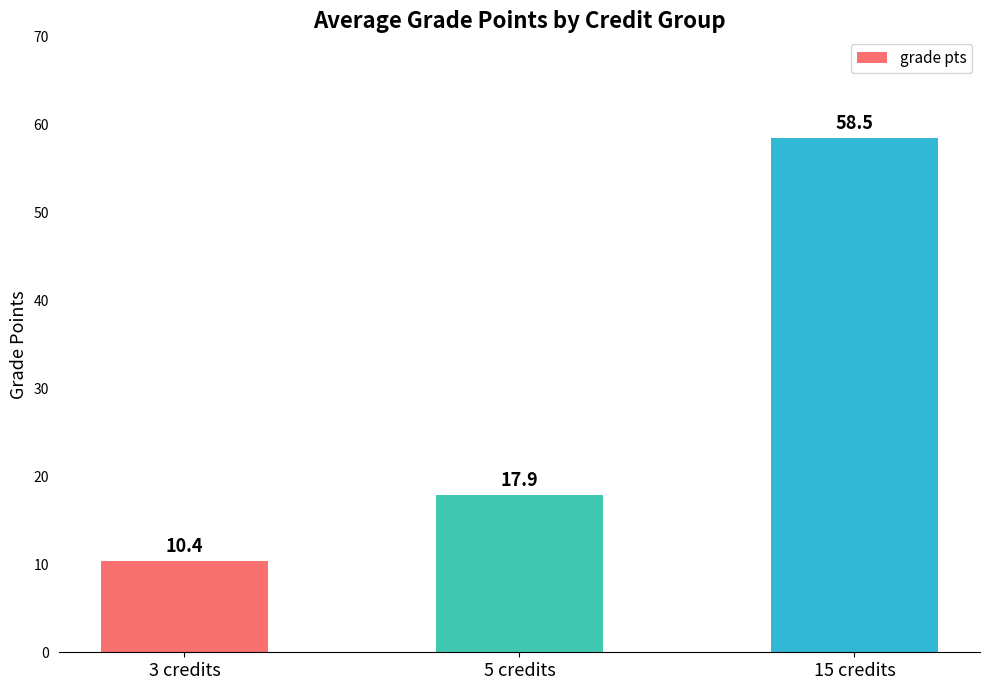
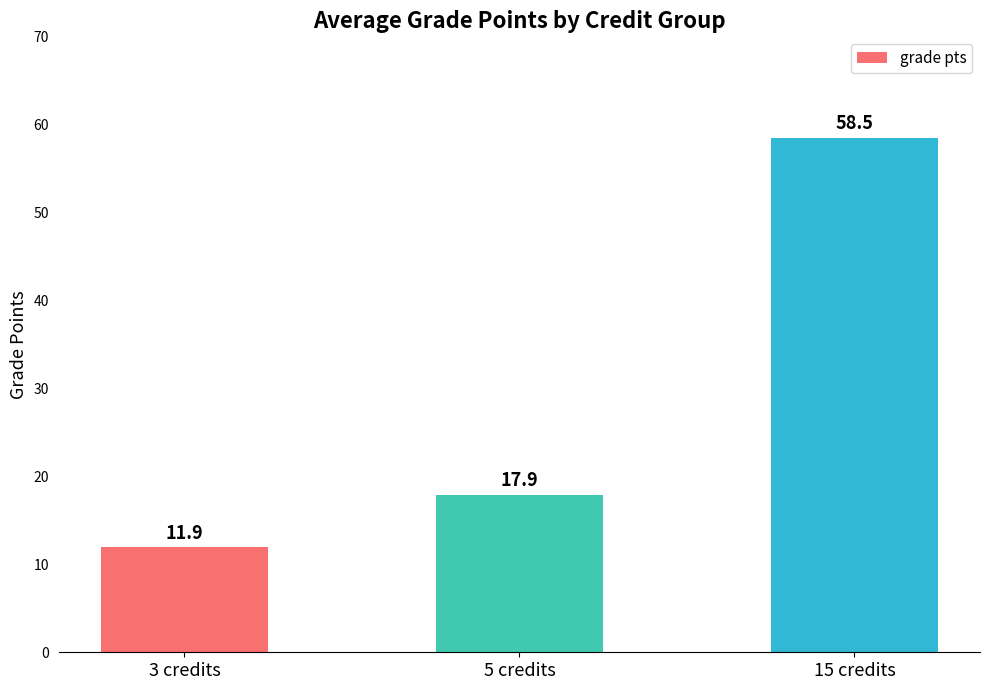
3 credits: 10.4 -> 11.9
